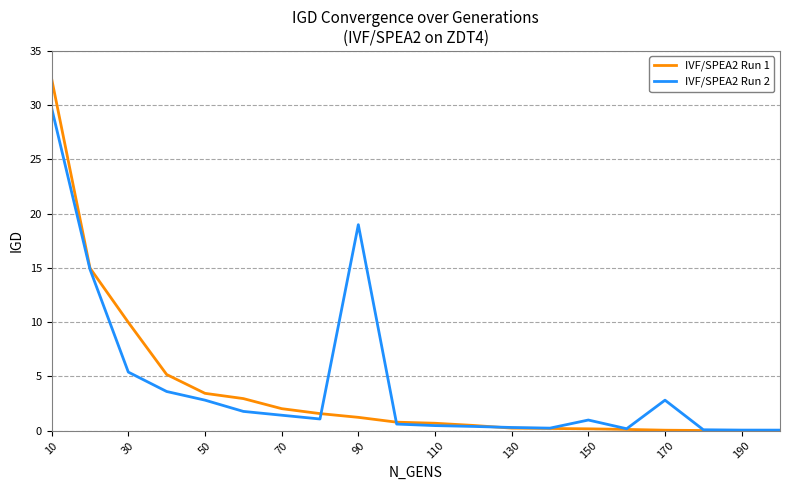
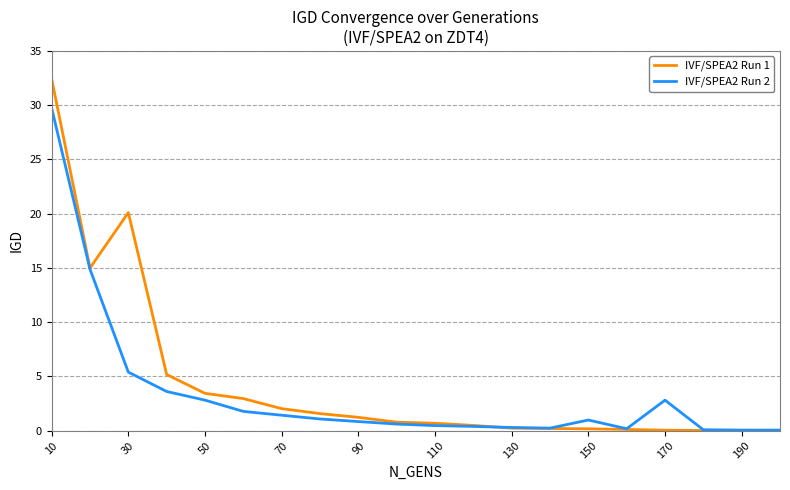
IVF/SPEA2 Run 1, 30: 10.0 -> 20.1
IVF/SPEA2 Run 2, 90: 19.0 -> 0.8
